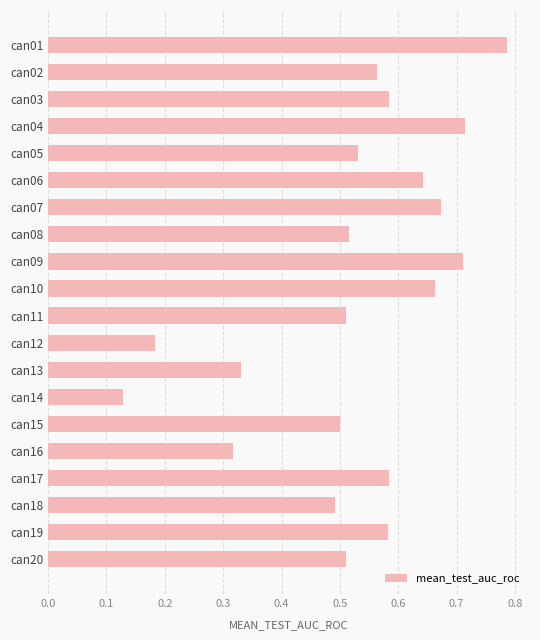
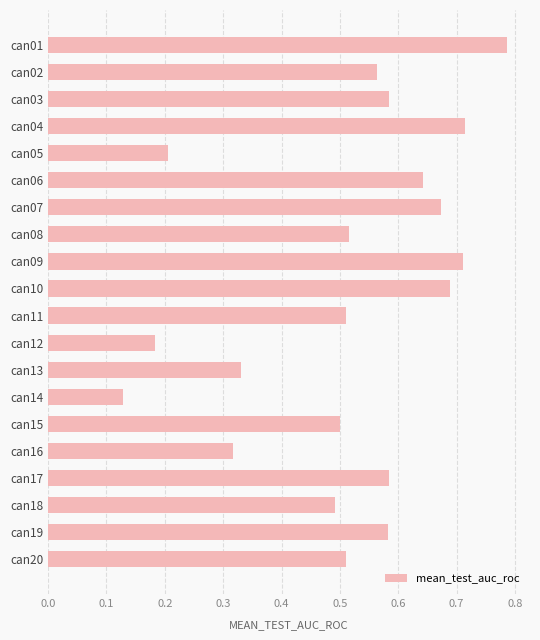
can05: 0.53 -> 0.21
can10: 0.66 -> 0.69
